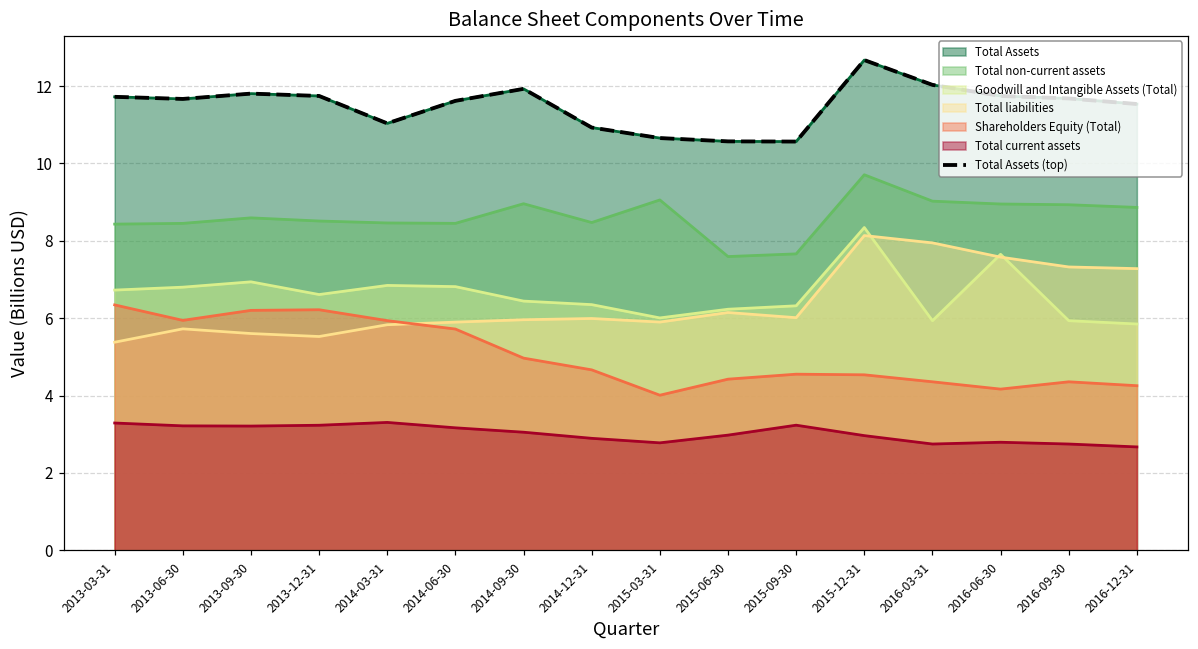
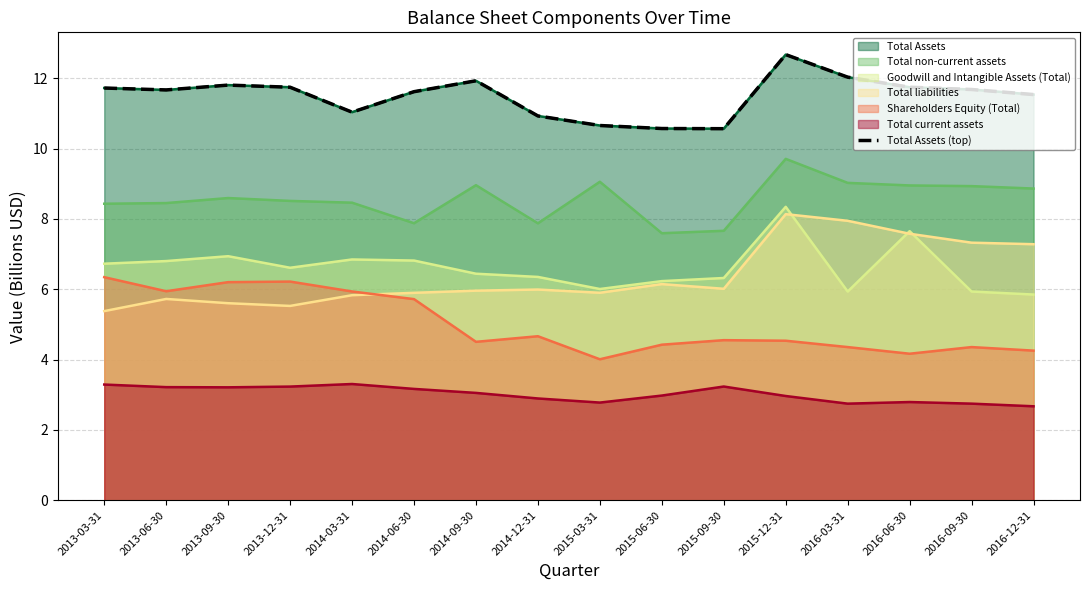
Total non-current assets, 2014-06-30: 8.5 -> 7.9
Shareholders Equity (Total), 2014-09-30: 5.0 -> 4.5
Total non-current assets, 2014-12-31: 8.5 -> 7.9
